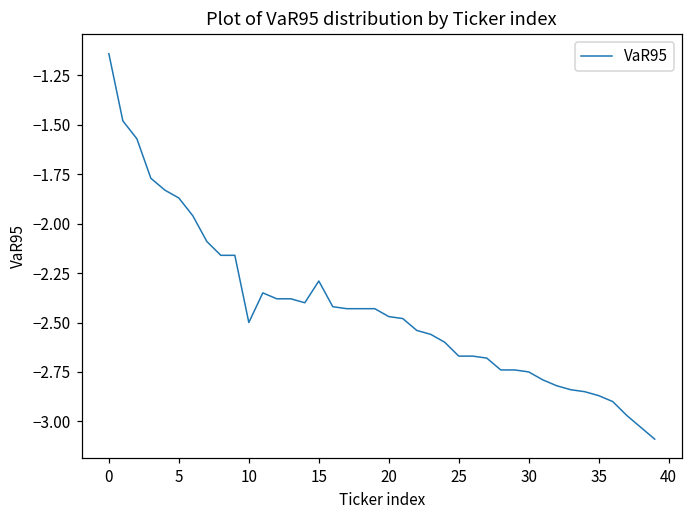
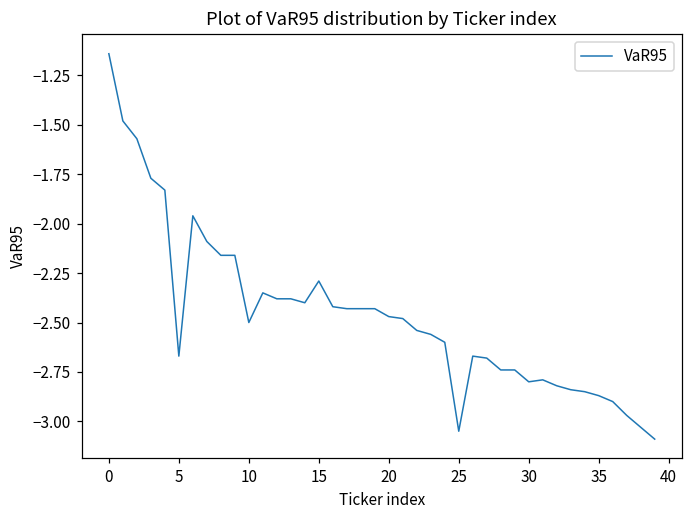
5: -1.87 -> -2.67
25: -2.67 -> -3.05
30: -2.75 -> -2.80
